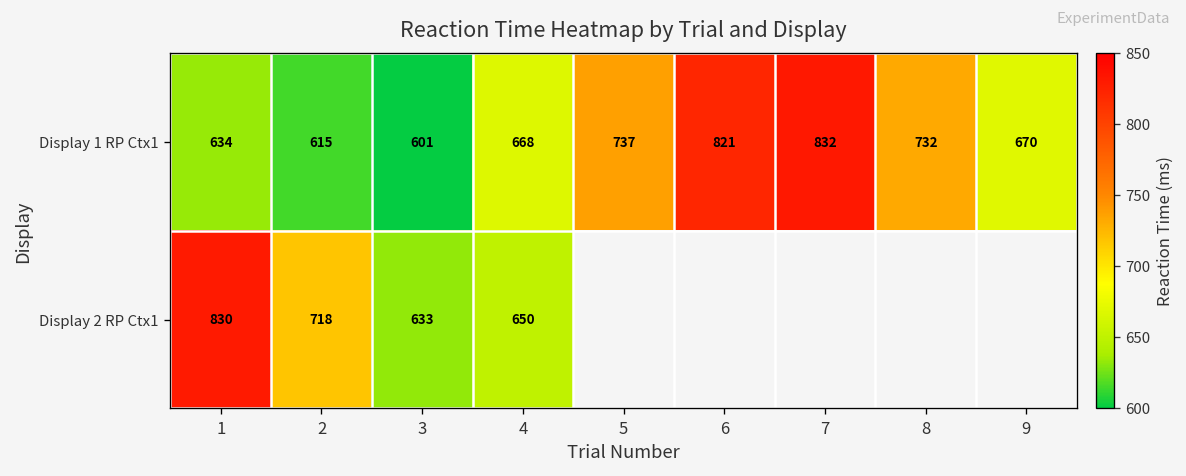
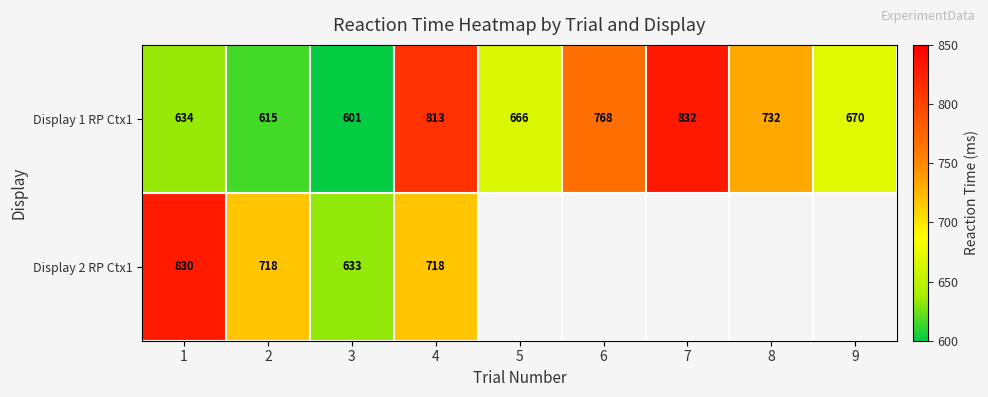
Display 1 RP Ctx1, 4: 668 -> 813
Display 1 RP Ctx1, 5: 737 -> 666
Display 1 RP Ctx1, 6: 821 -> 768
Display 2 RP Ctx1, 4: 650 -> 718
